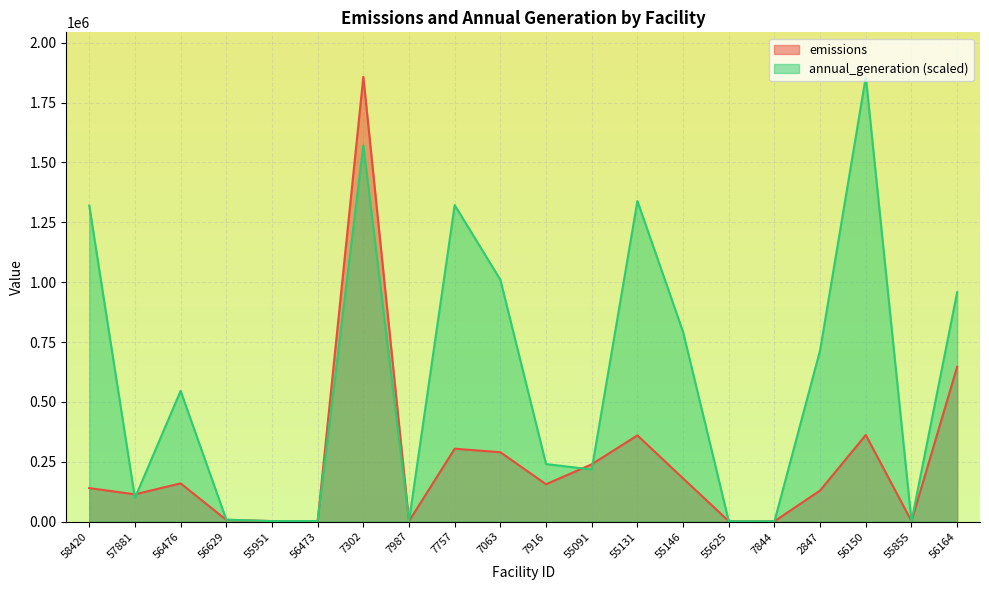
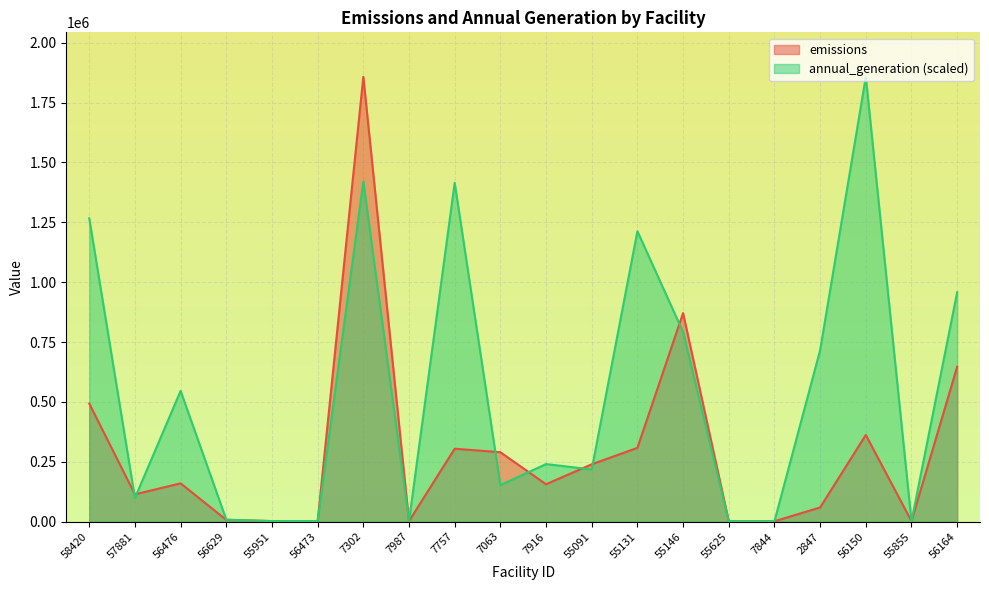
emissions, 58420: 140000 -> 490000
annual_generation (scaled), 58420: 1320000 -> 1270000
annual_generation (scaled), 7302: 1570000 -> 1420000
annual_generation (scaled), 7757: 1320000 -> 1410000
annual_generation (scaled), 7063: 1010000 -> 150000
emissions, 55131: 360000 -> 310000
annual_generation (scaled), 55131: 1340000 -> 1210000
emissions, 55146: 180000 -> 870000
emissions, 2847: 130000 -> 60000
